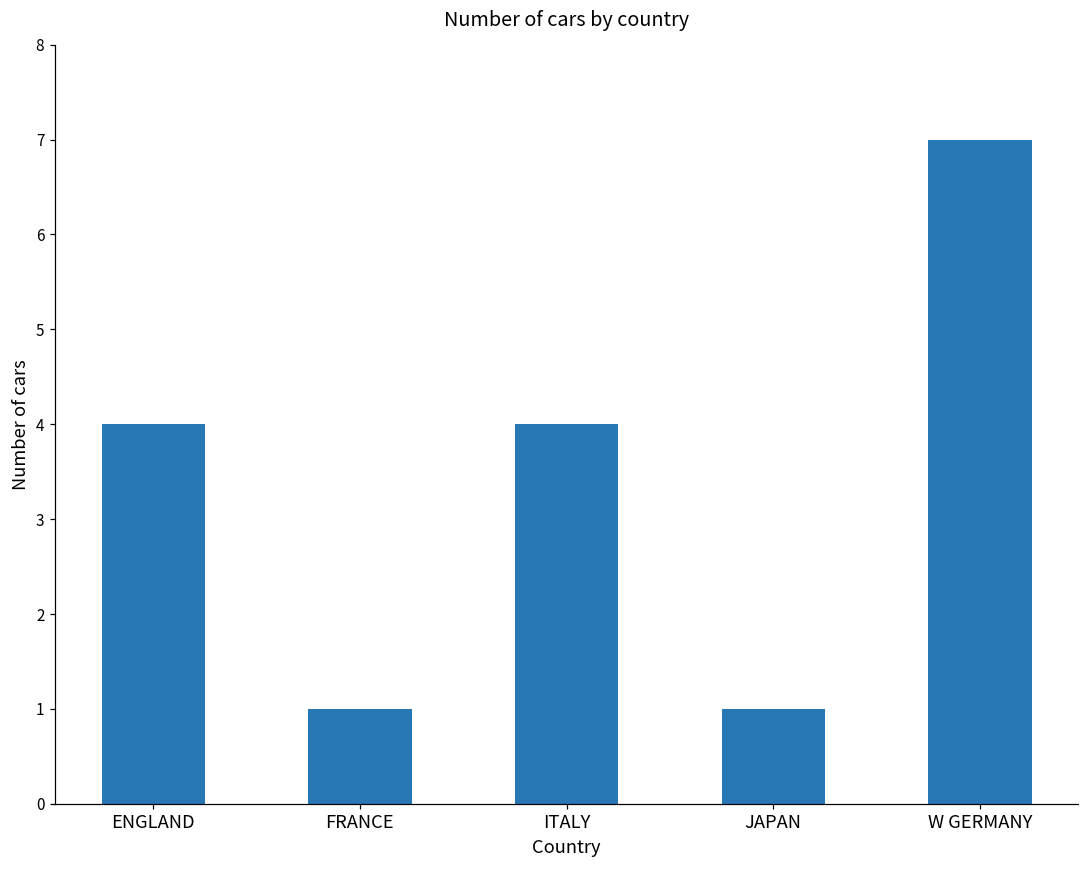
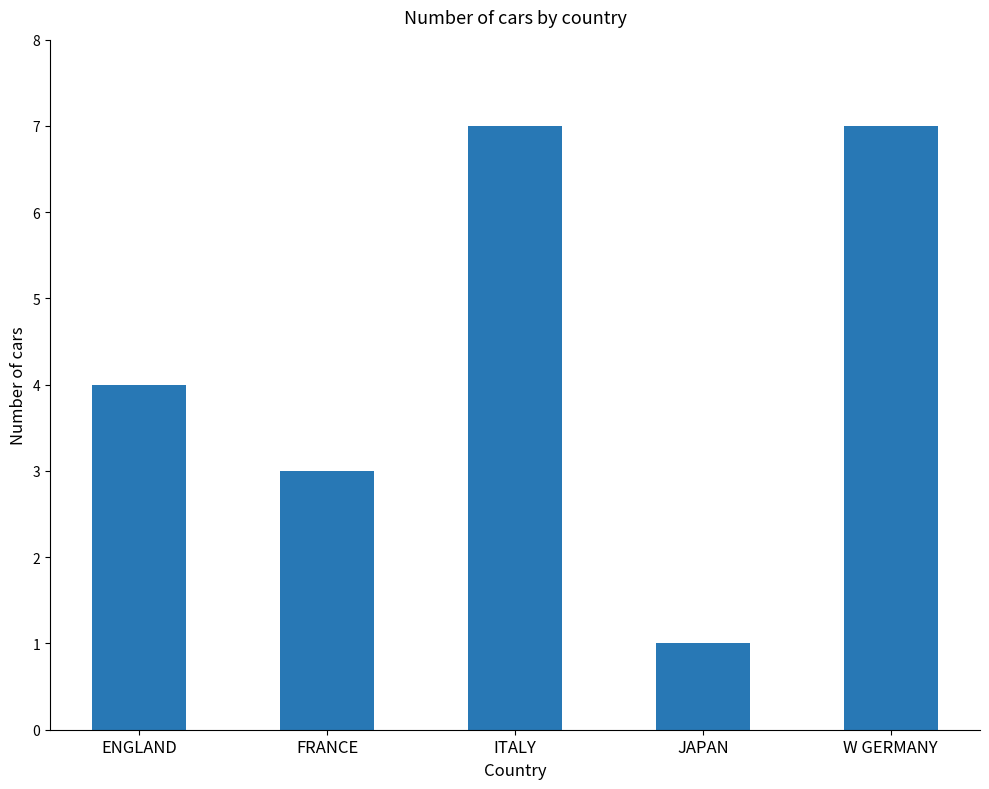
FRANCE: 1 -> 3
ITALY: 4 -> 7
